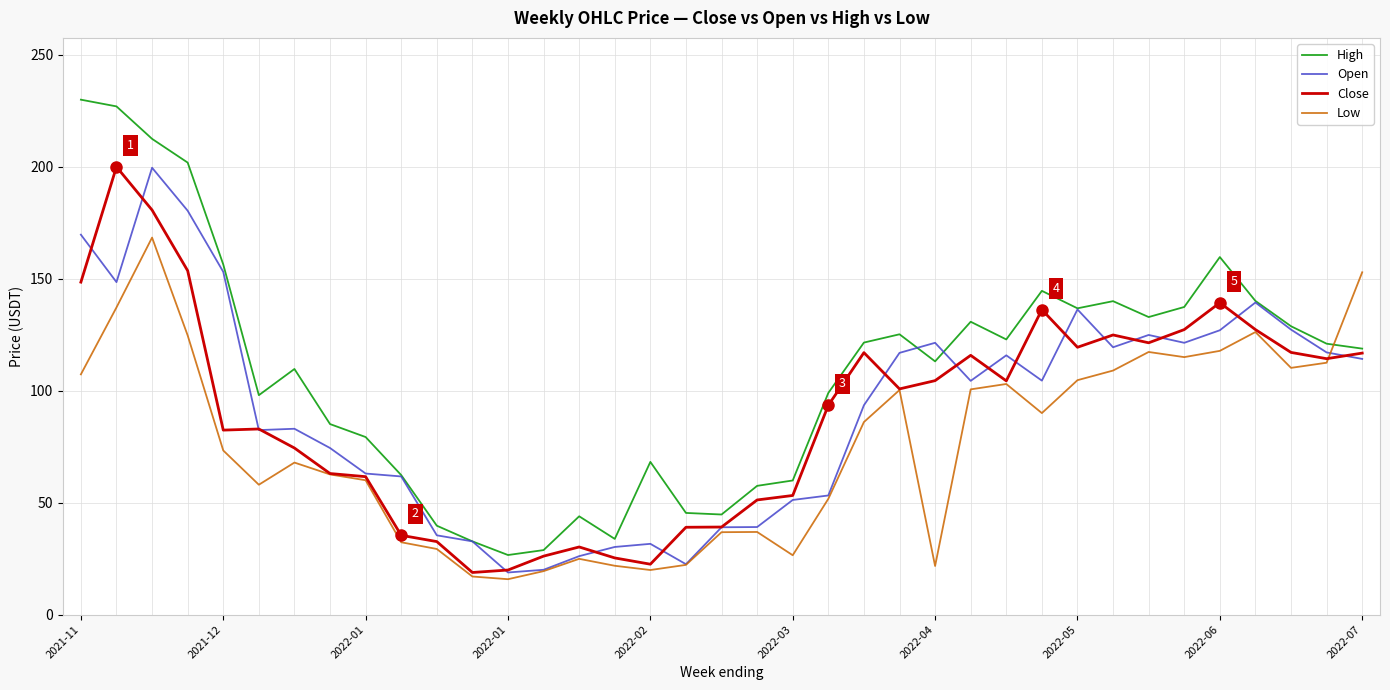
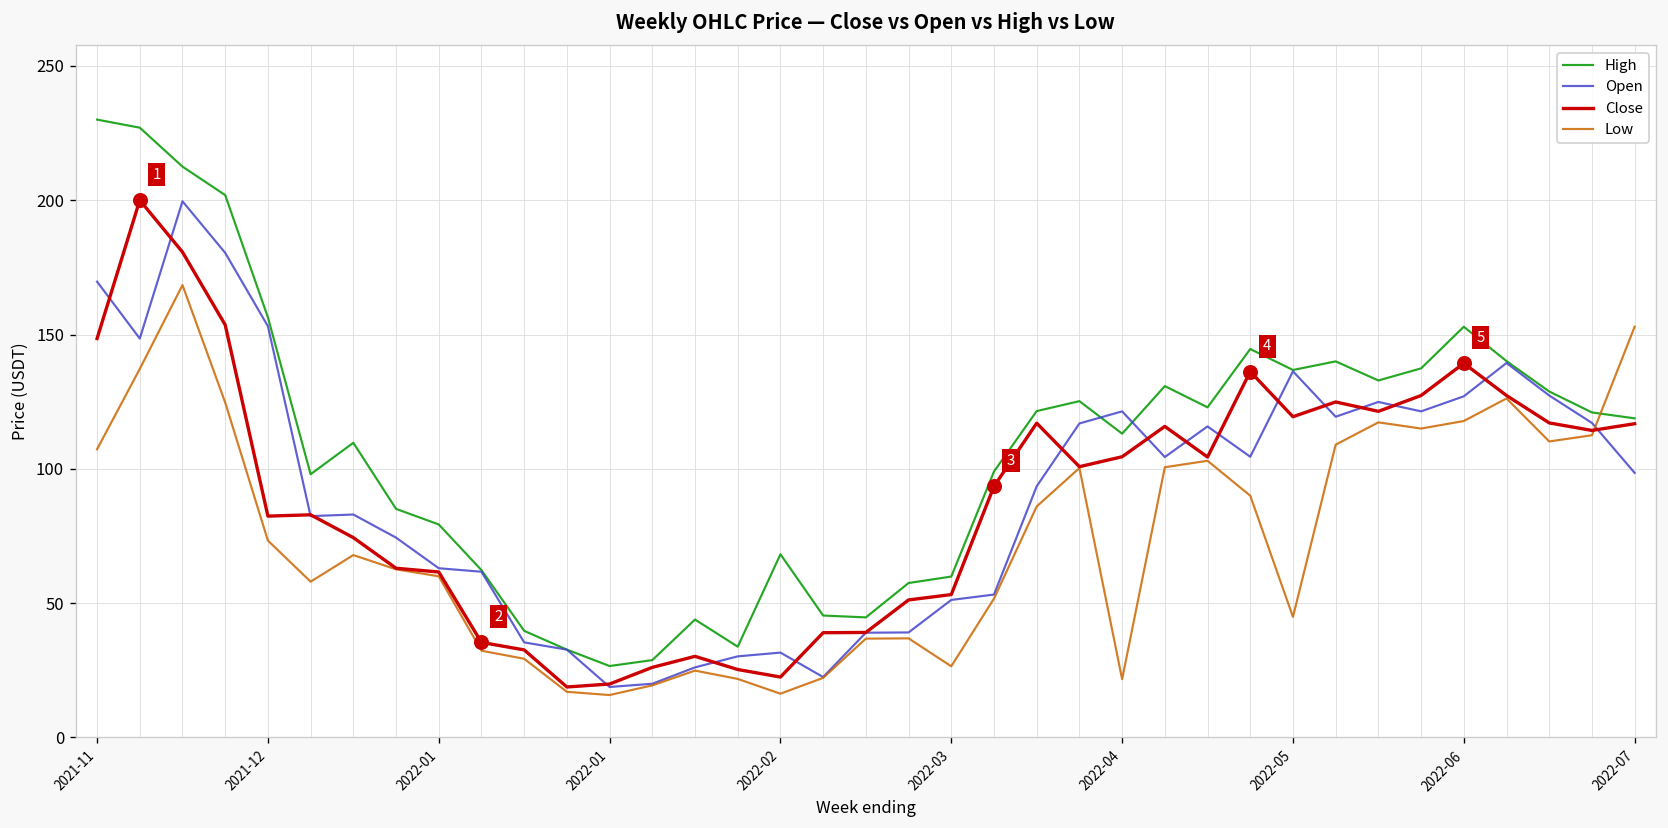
Low, 2022-02: 20 -> 16
Low, 2022-05: 105 -> 45
High, 2022-06: 160 -> 153
Open, 2022-07: 114 -> 99
